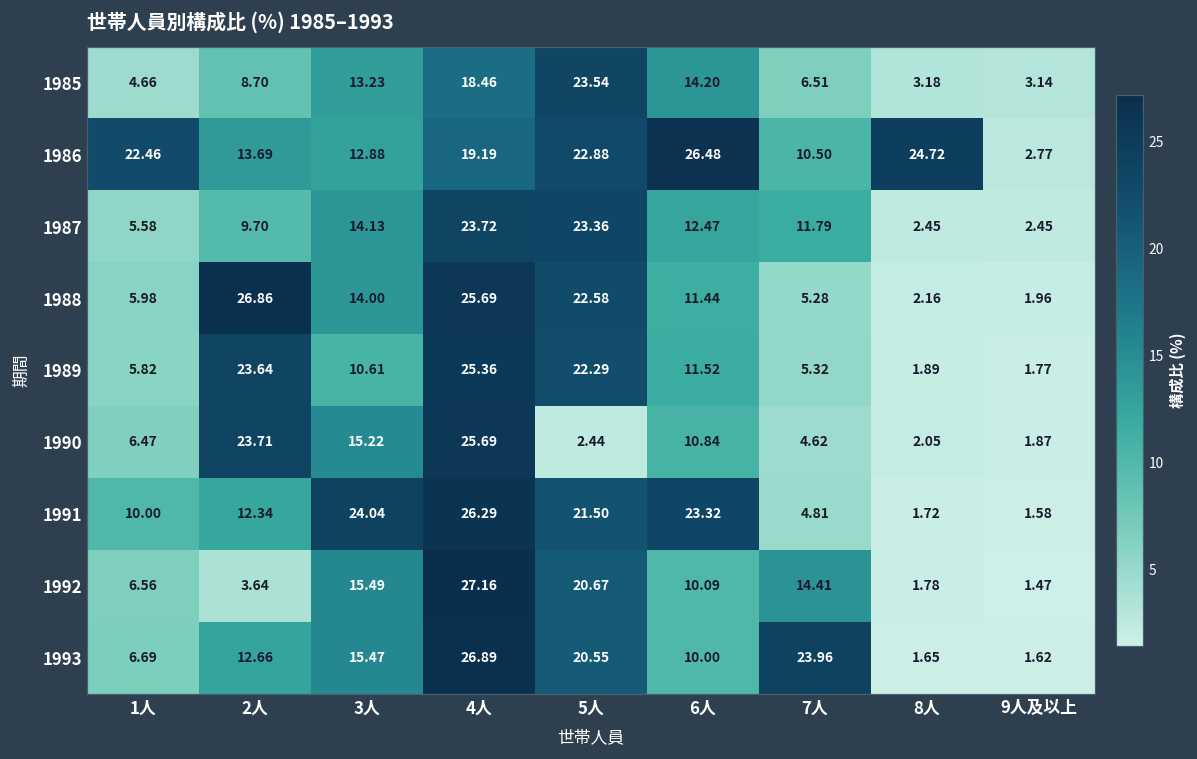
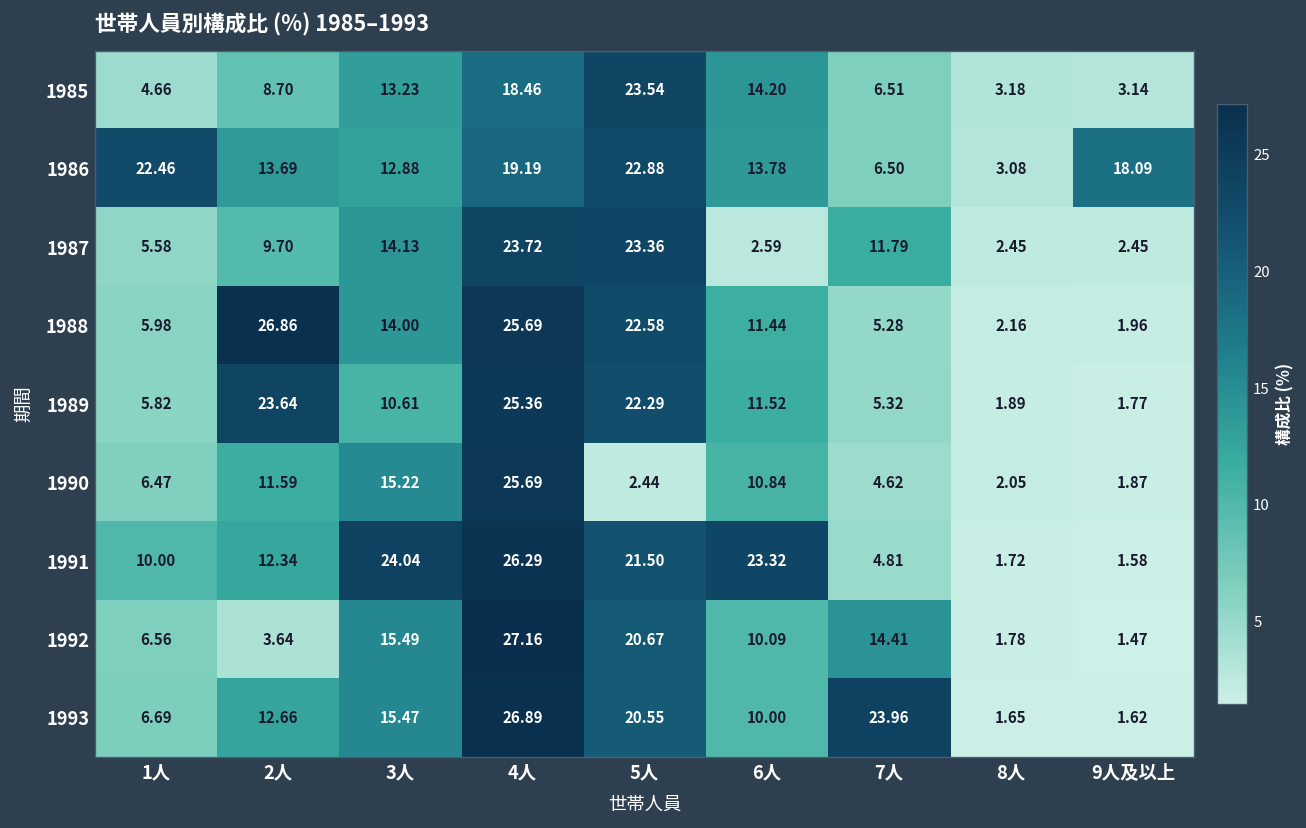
1986, 6人: 26.48 -> 13.78
1986, 7人: 10.50 -> 6.50
1986, 8人: 24.72 -> 3.08
1986, 9人及以上: 2.77 -> 18.09
1987, 6人: 12.47 -> 2.59
1990, 2人: 23.71 -> 11.59
